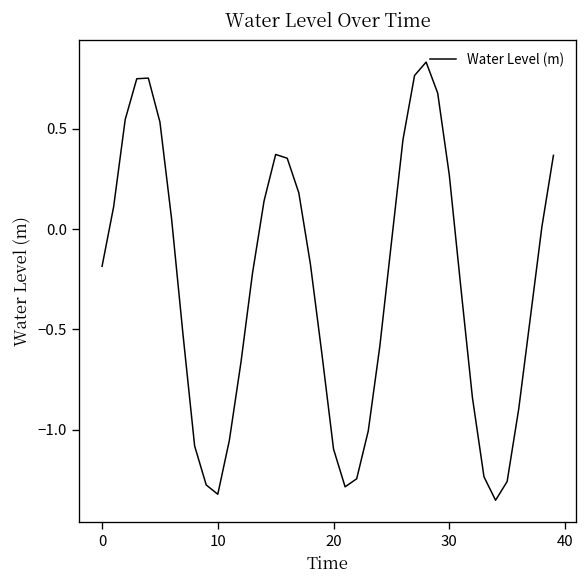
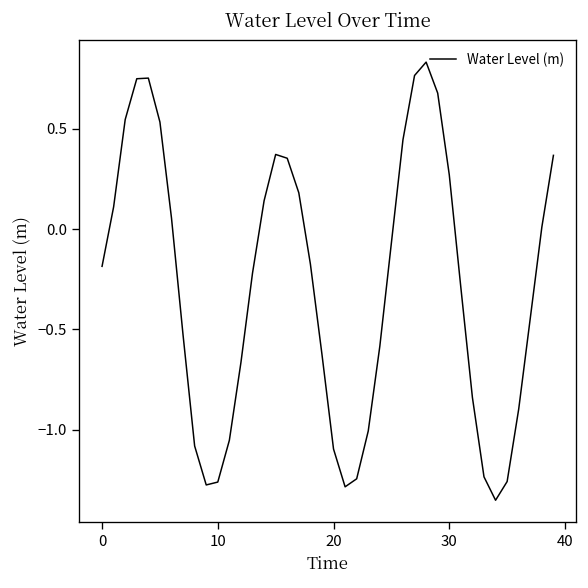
10: -1.32 -> -1.26
